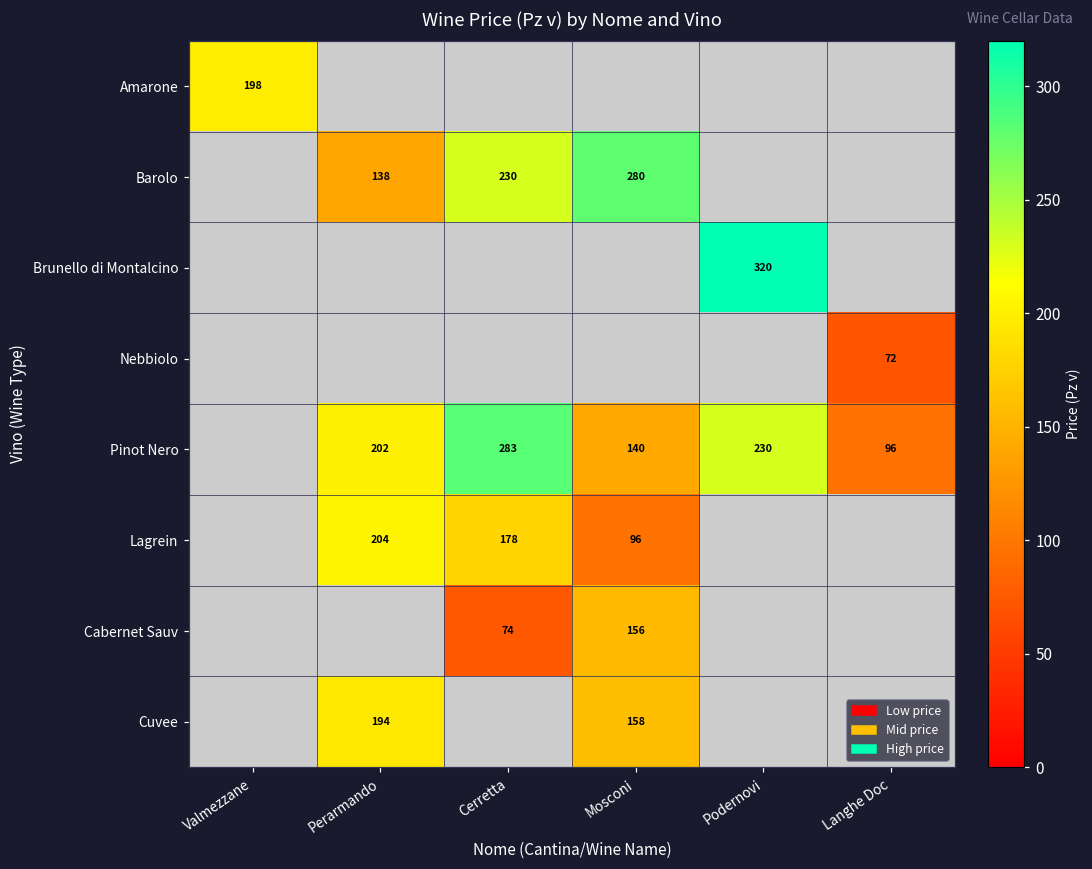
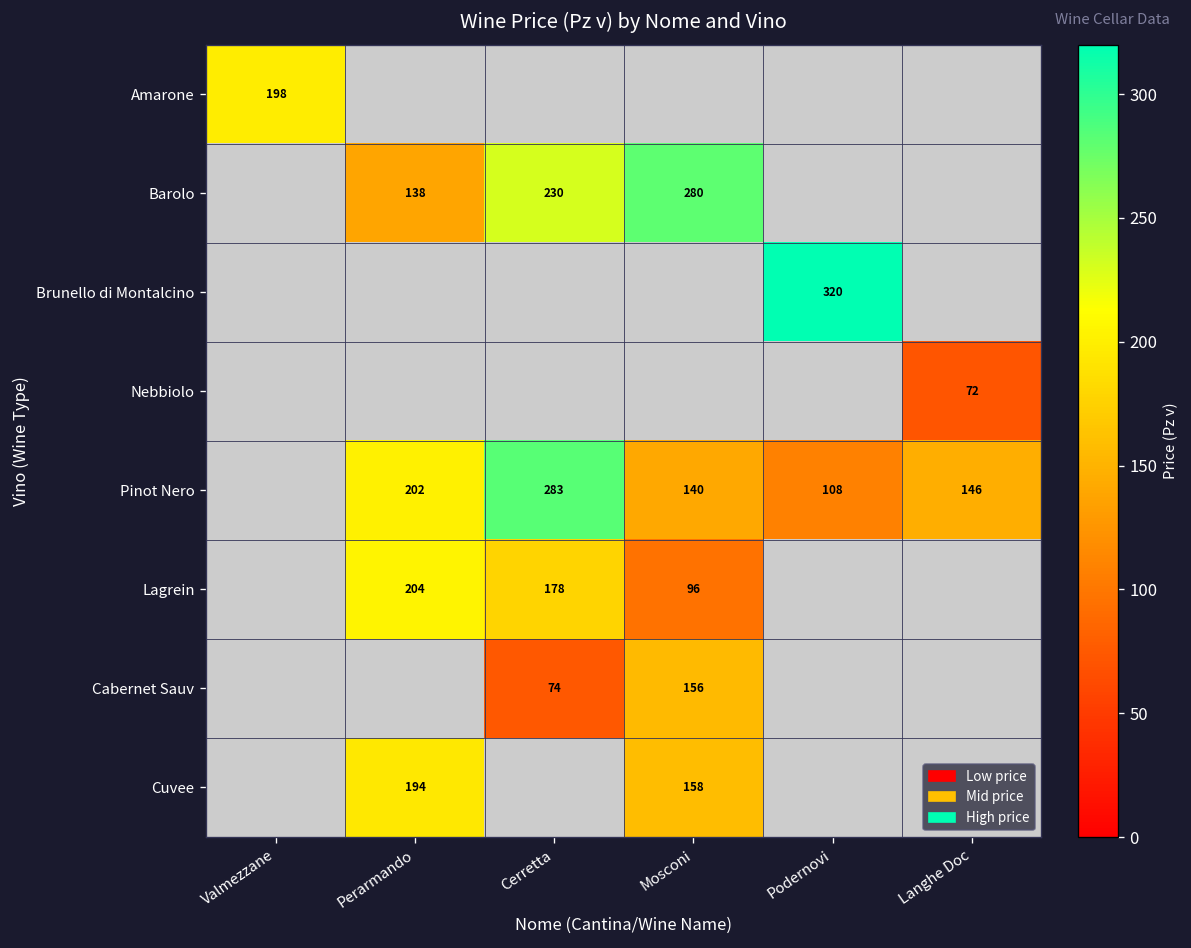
Pinot Nero, Podernovi: 230 -> 108
Pinot Nero, Langhe Doc: 96 -> 146
